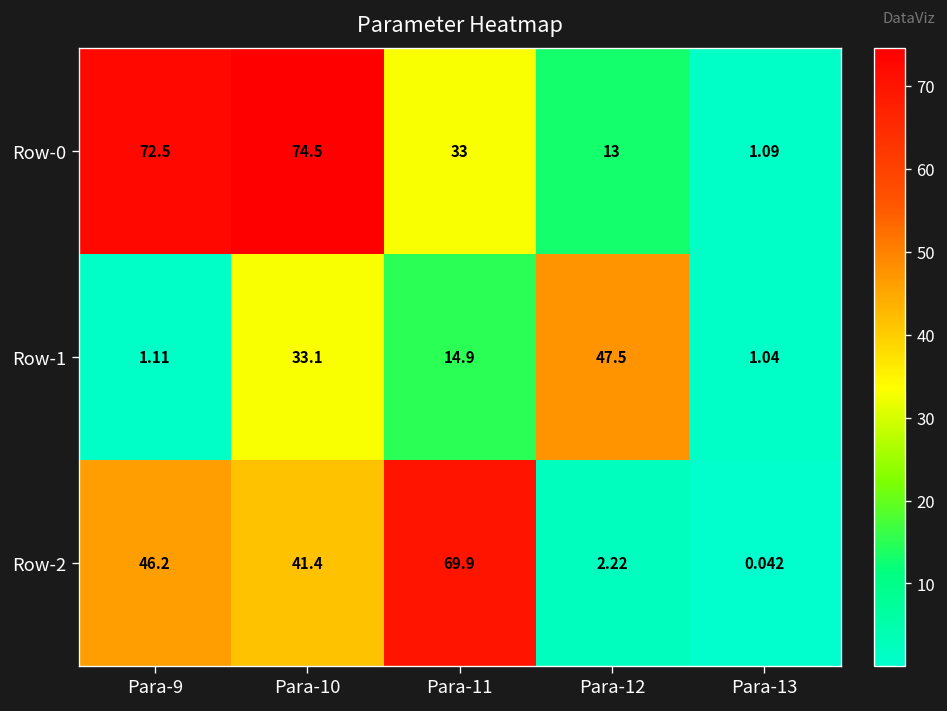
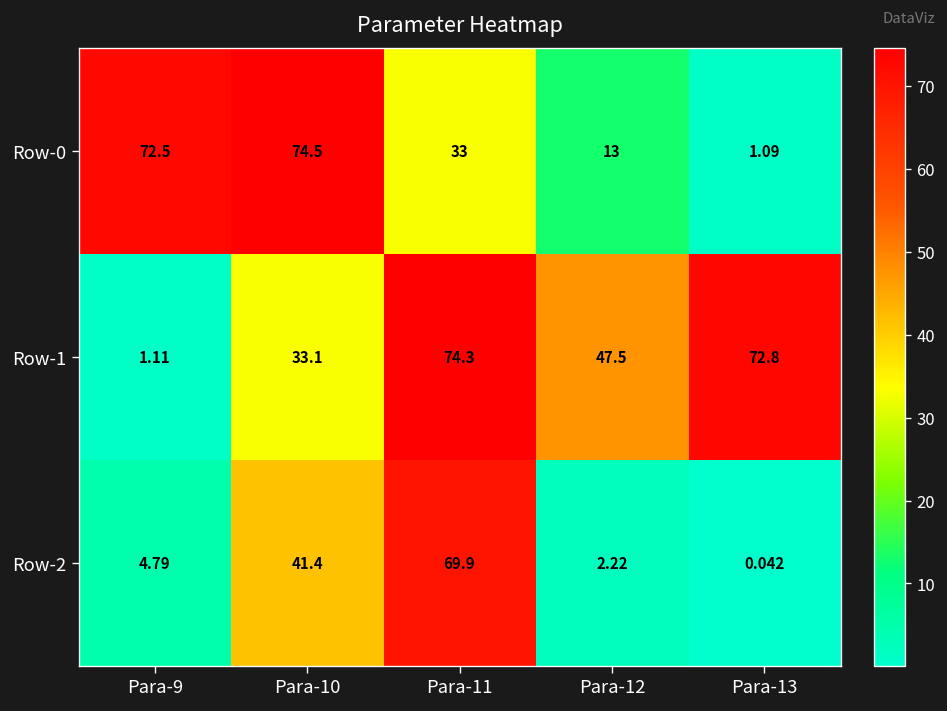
Row-1, Para-11: 14.9 -> 74.3
Row-1, Para-13: 1.04 -> 72.8
Row-2, Para-9: 46.2 -> 4.79
